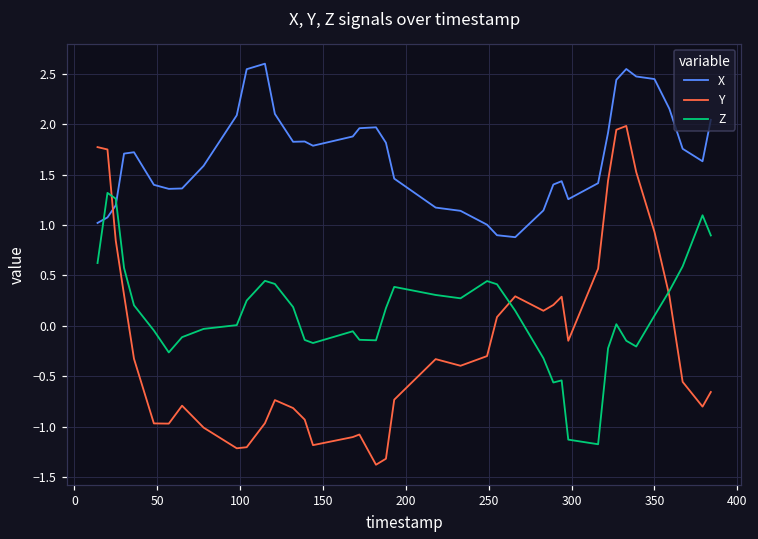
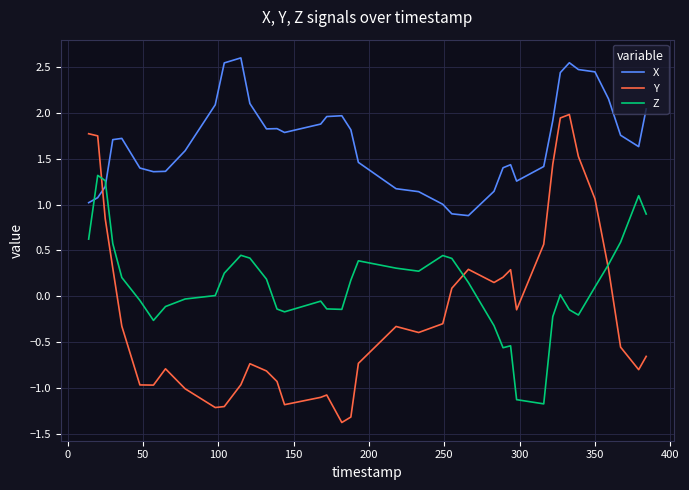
Y, 350: 0.9 -> 1.1
